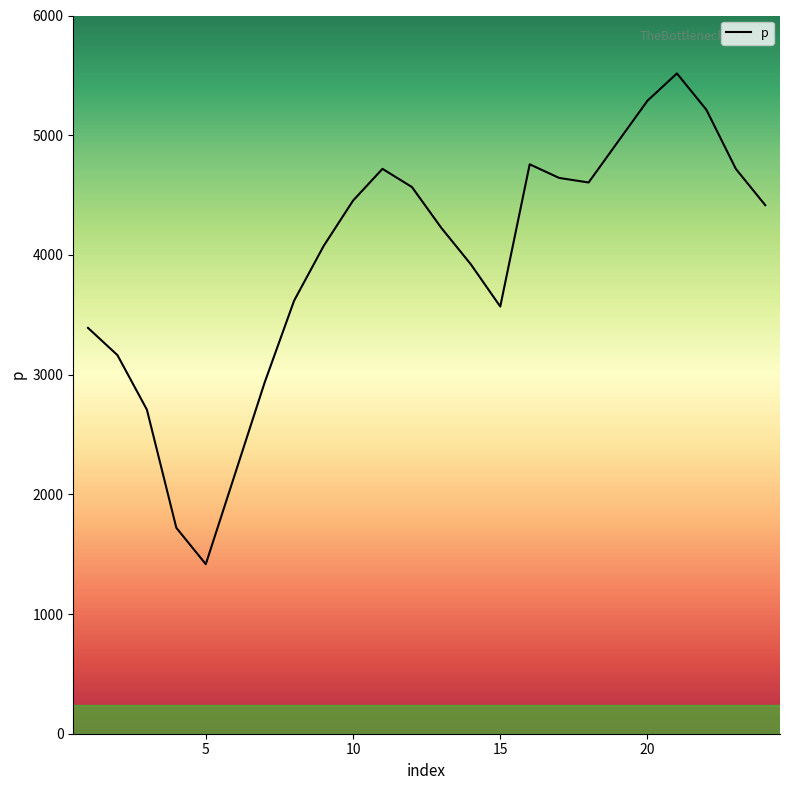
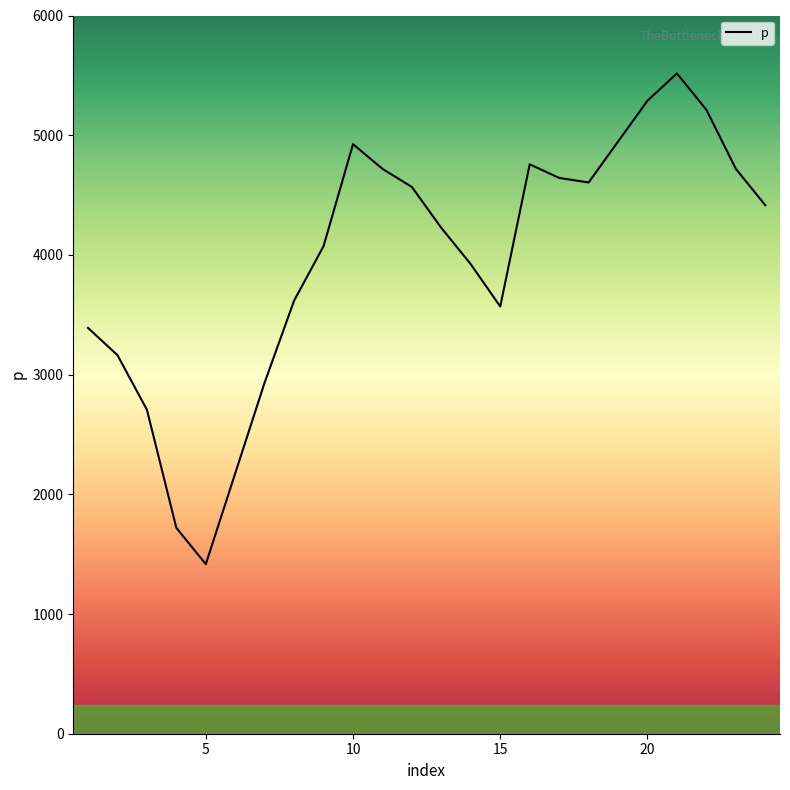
10: 4450 -> 4930
